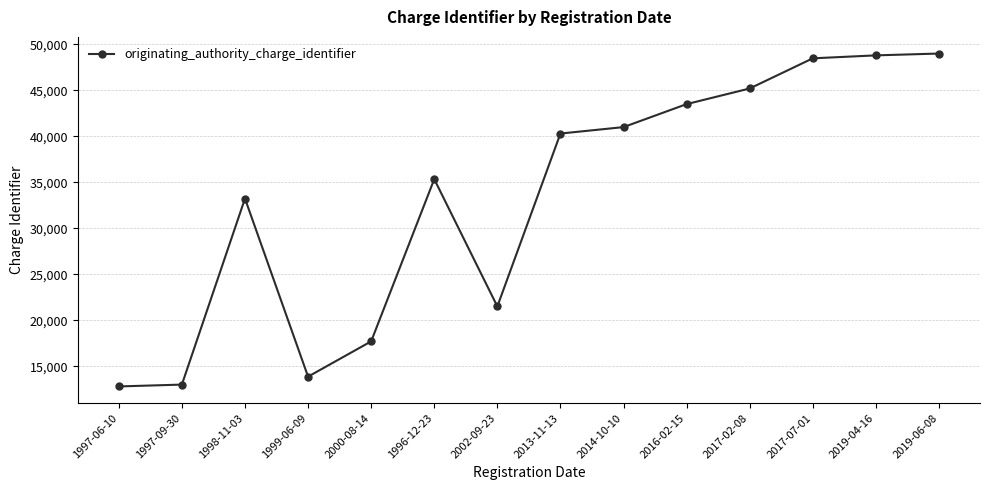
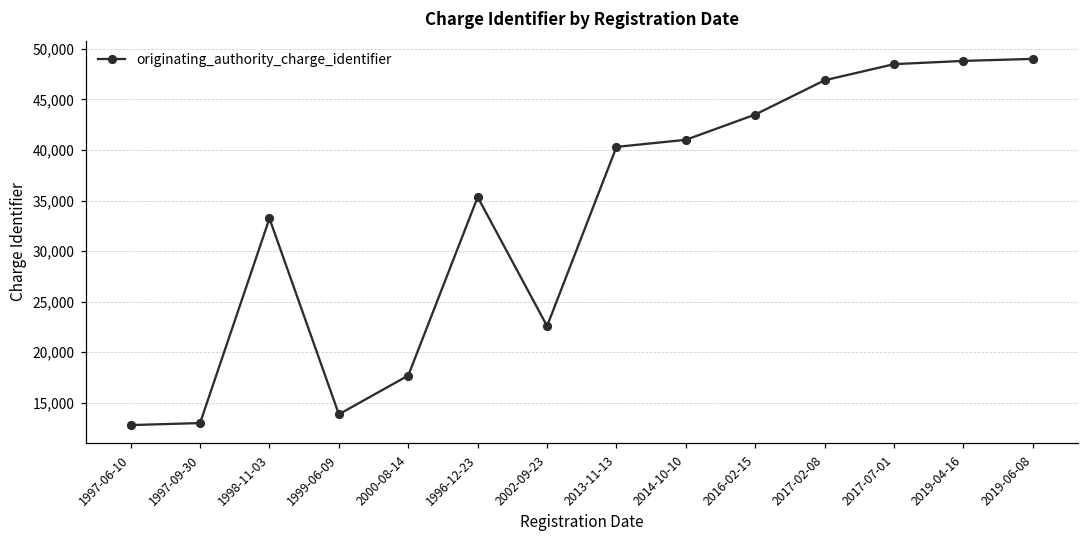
2002-09-23: 22,000 -> 23,000
2017-02-08: 45,000 -> 47,000
